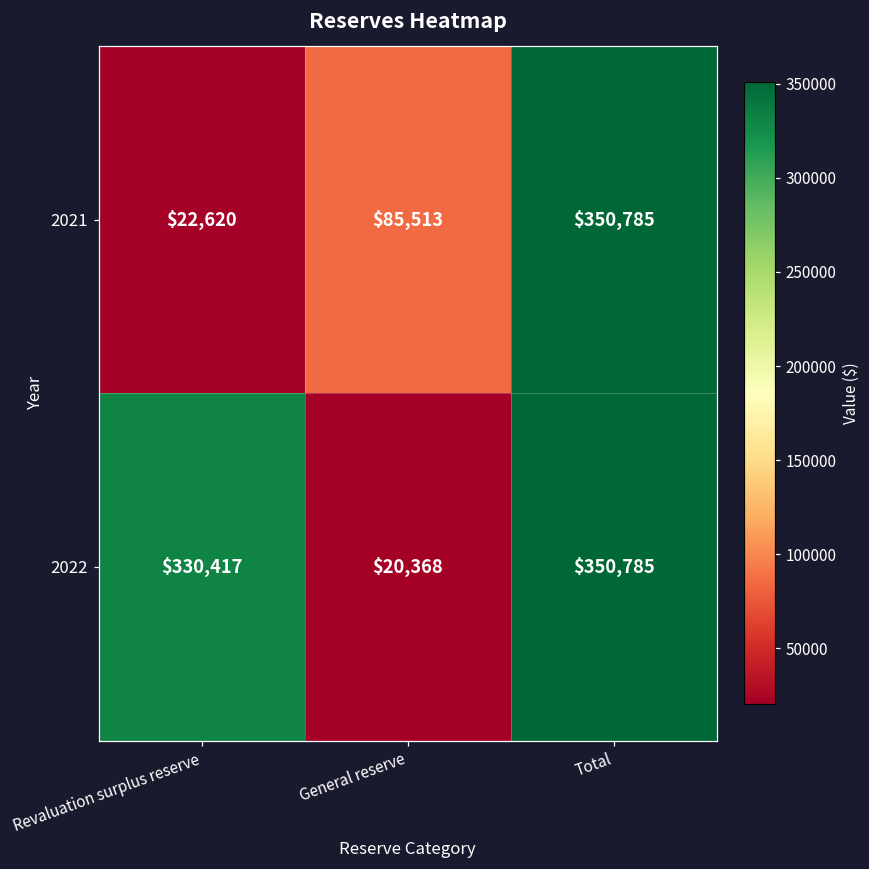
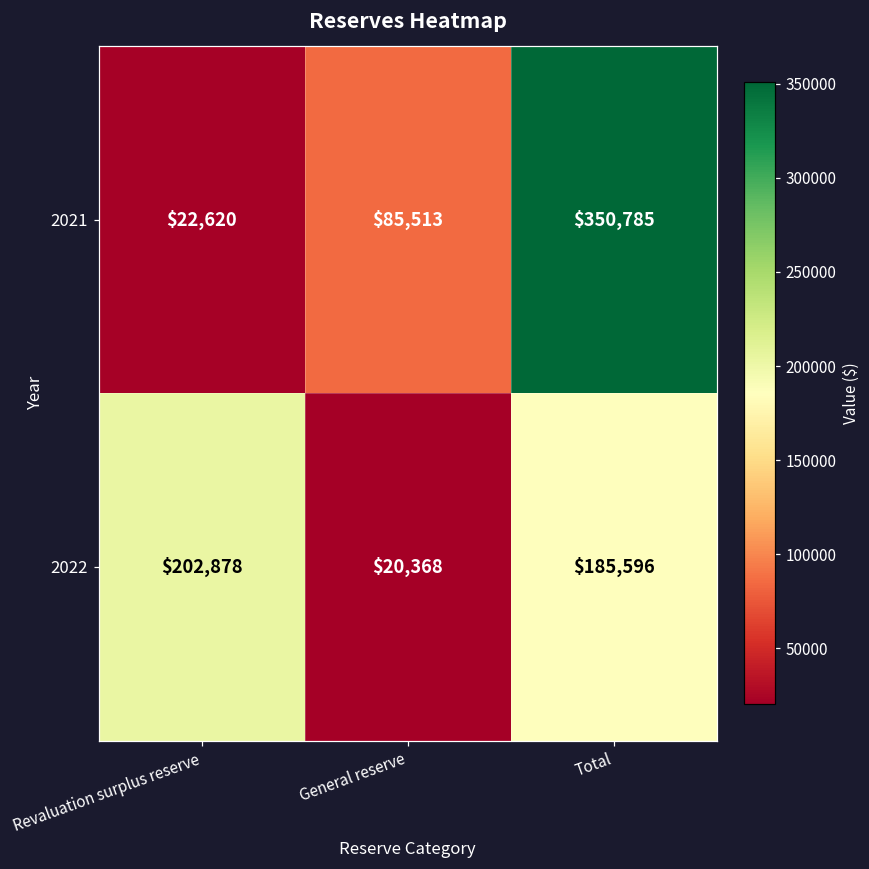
2022, Revaluation surplus reserve: $330,417 -> $202,878
2022, Total: $350,785 -> $185,596
